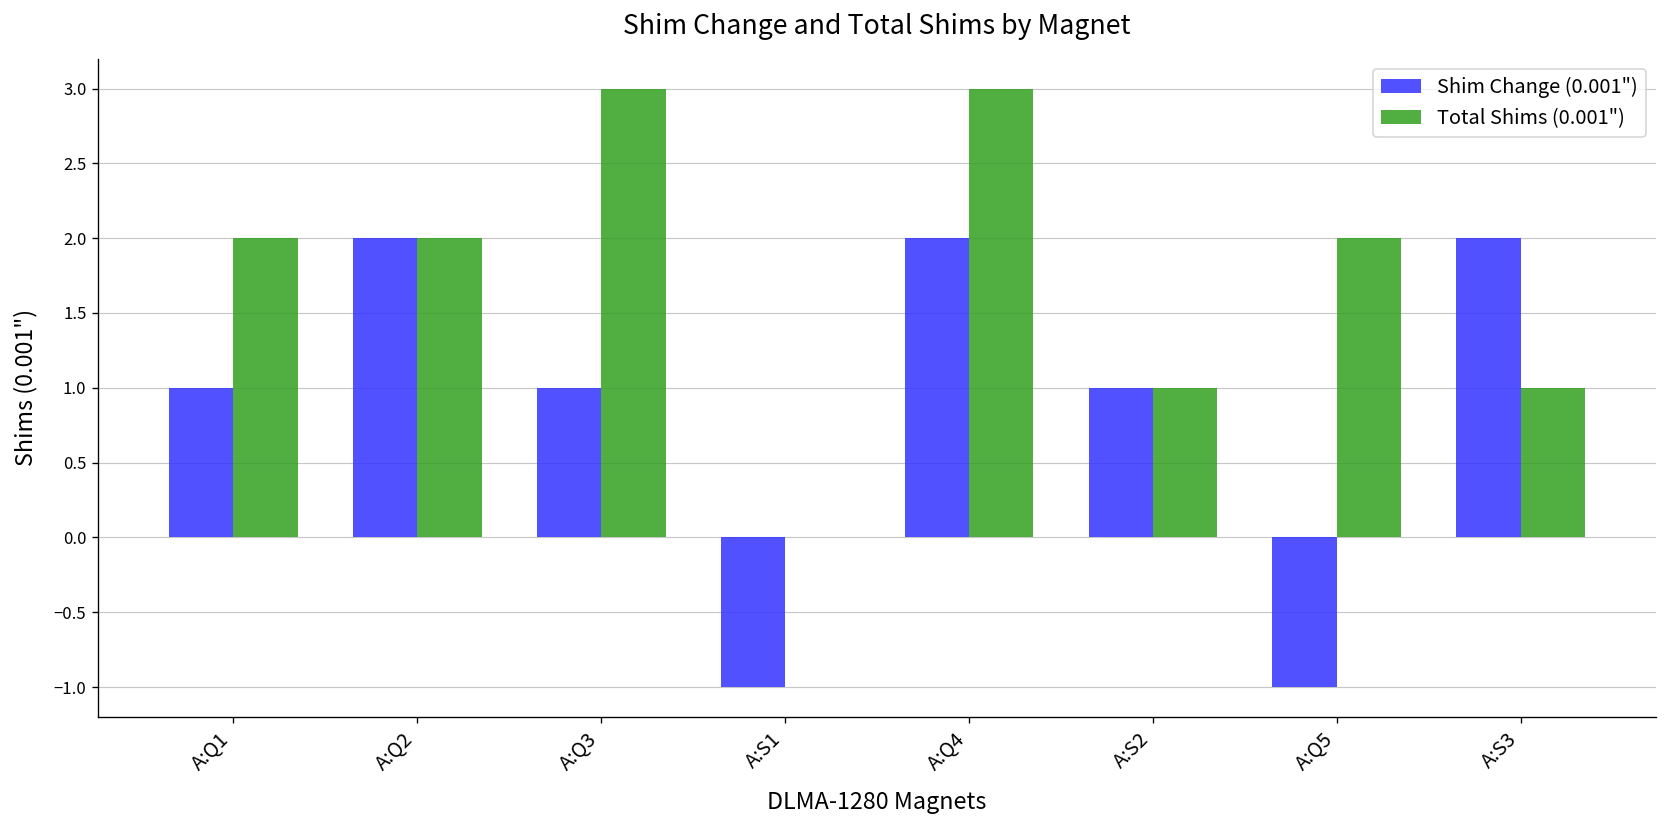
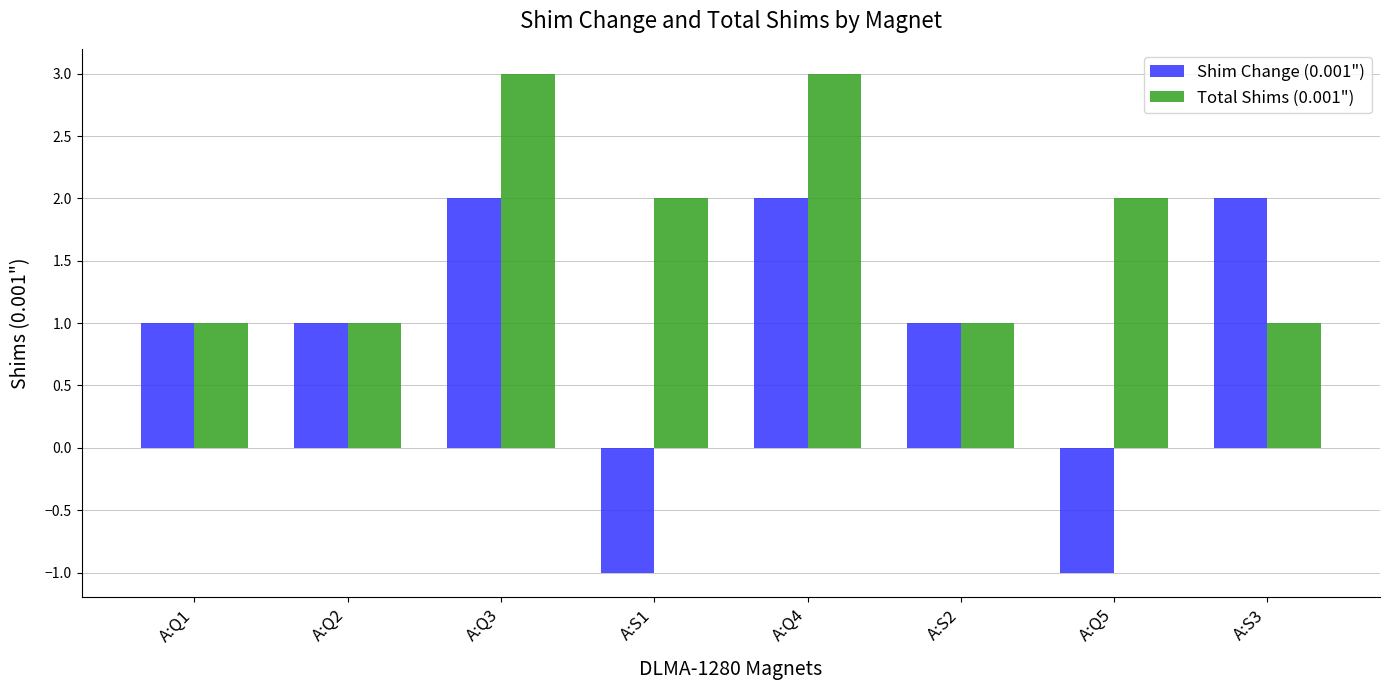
Total Shims (0.001"), A:Q1: 2 -> 1
Shim Change (0.001"), A:Q2: 2 -> 1
Total Shims (0.001"), A:Q2: 2 -> 1
Shim Change (0.001"), A:Q3: 1 -> 2
Total Shims (0.001"), A:S1: 0 -> 2
